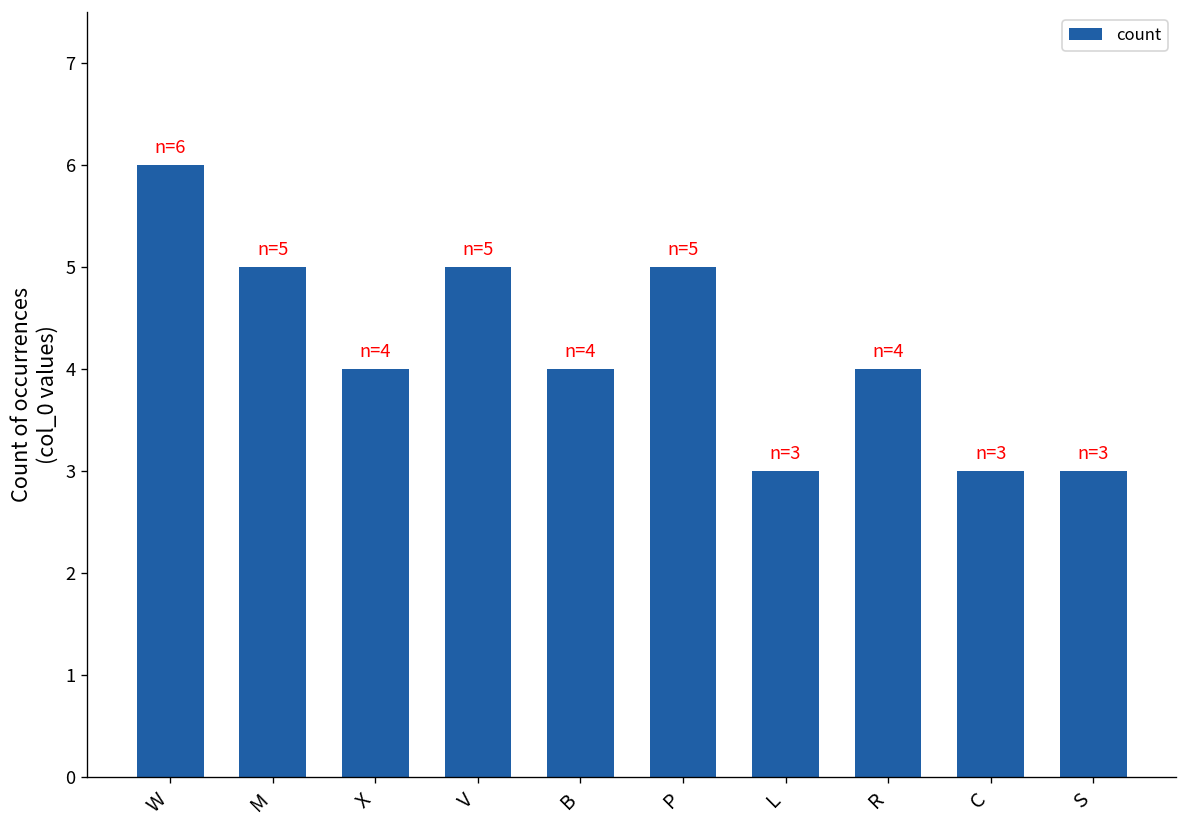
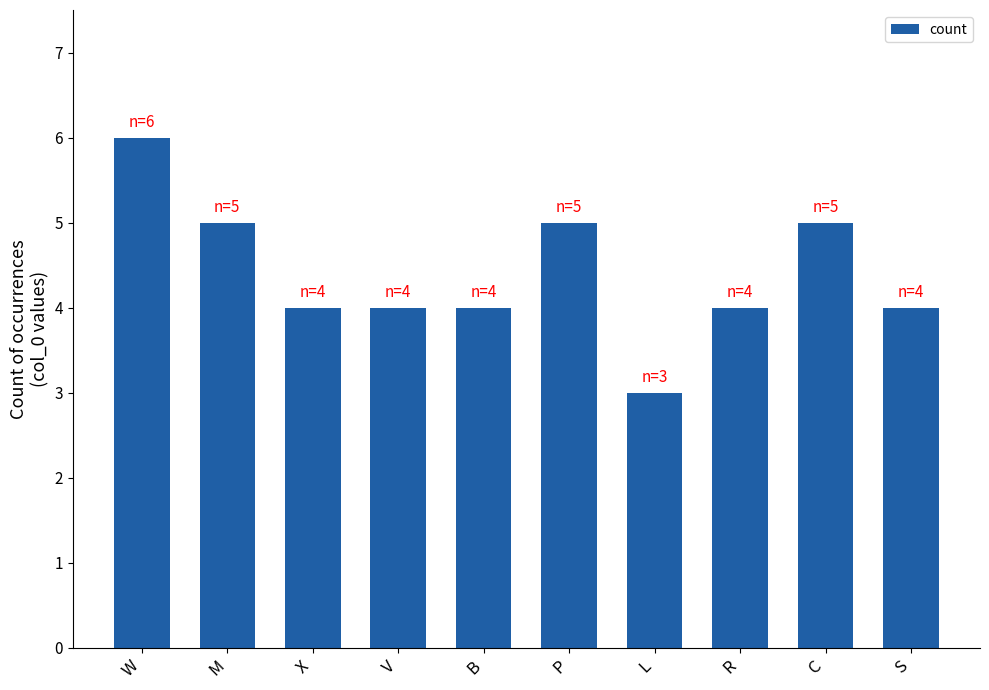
V: 5 -> 4
C: 3 -> 5
S: 3 -> 4
